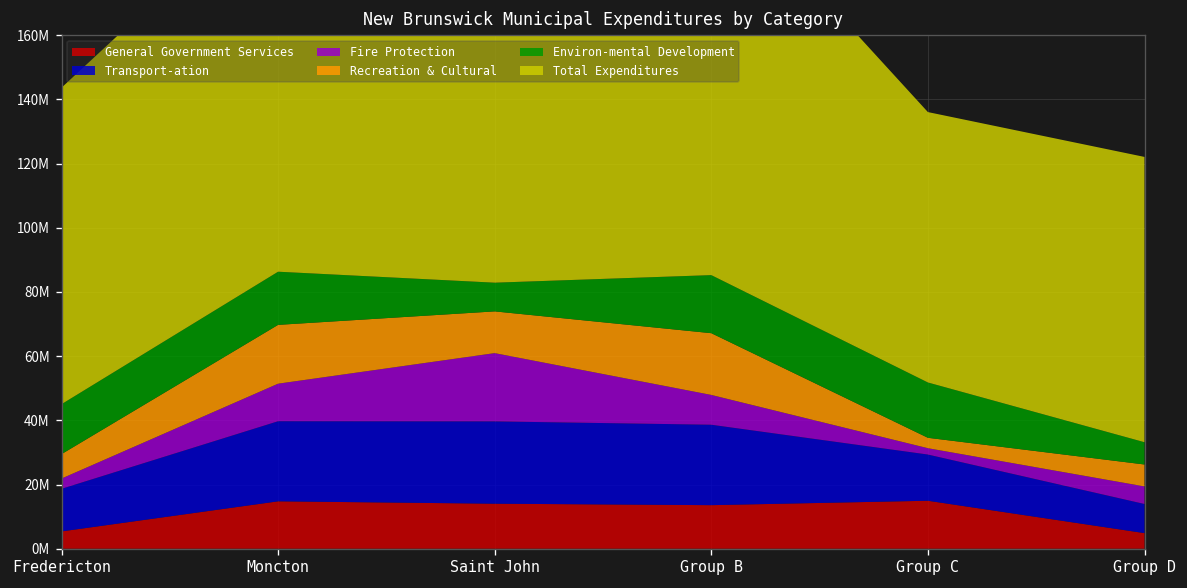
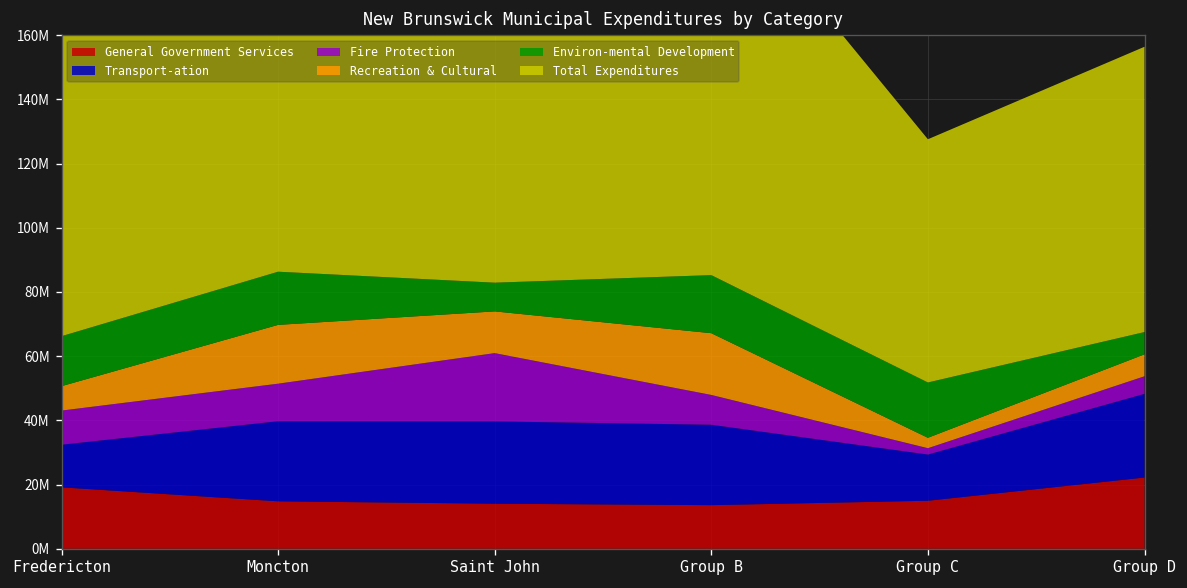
General Government Services, Fredericton: 5000000 -> 19000000
Fire Protection, Fredericton: 3000000 -> 11000000
Total Expenditures, Fredericton: 99000000 -> 93000000
Total Expenditures, Group C: 84000000 -> 76000000
General Government Services, Group D: 5000000 -> 22000000
Transport-ation, Group D: 9000000 -> 26000000
